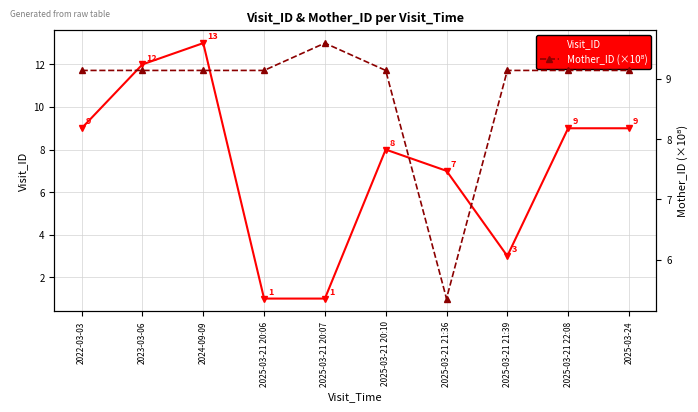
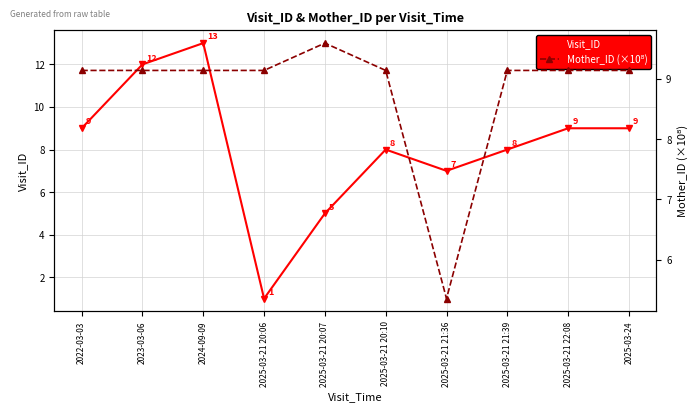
Visit_ID, 2025-03-21 20:07: 1 -> 5
Visit_ID, 2025-03-21 21:39: 3 -> 8
